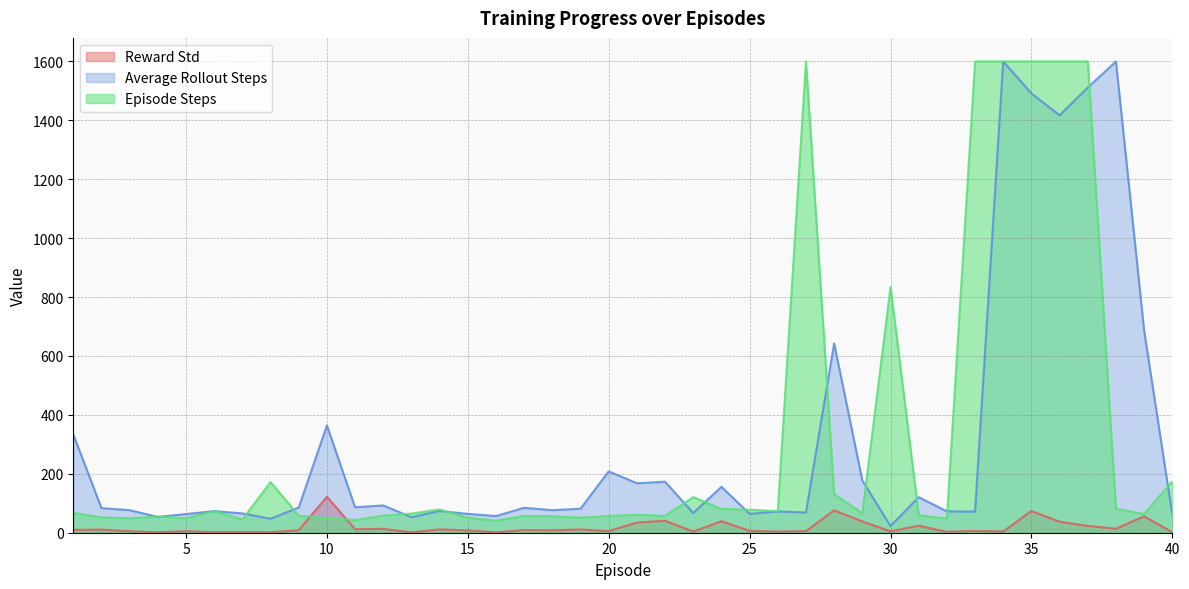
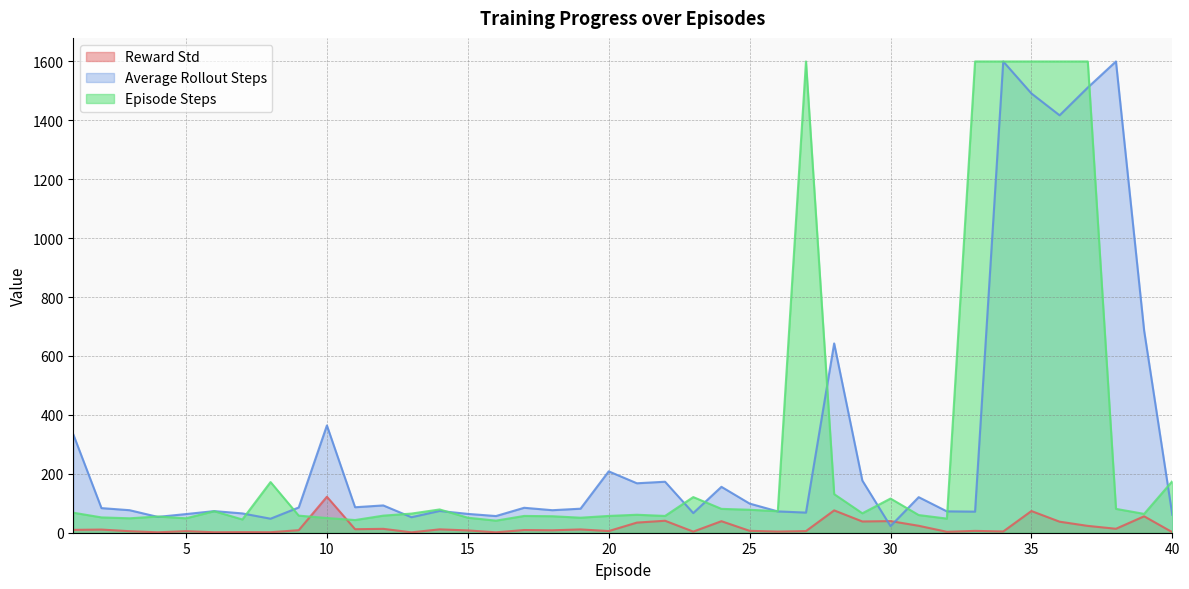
Average Rollout Steps, 25: 60 -> 100
Reward Std, 30: 0 -> 40
Episode Steps, 30: 830 -> 120
